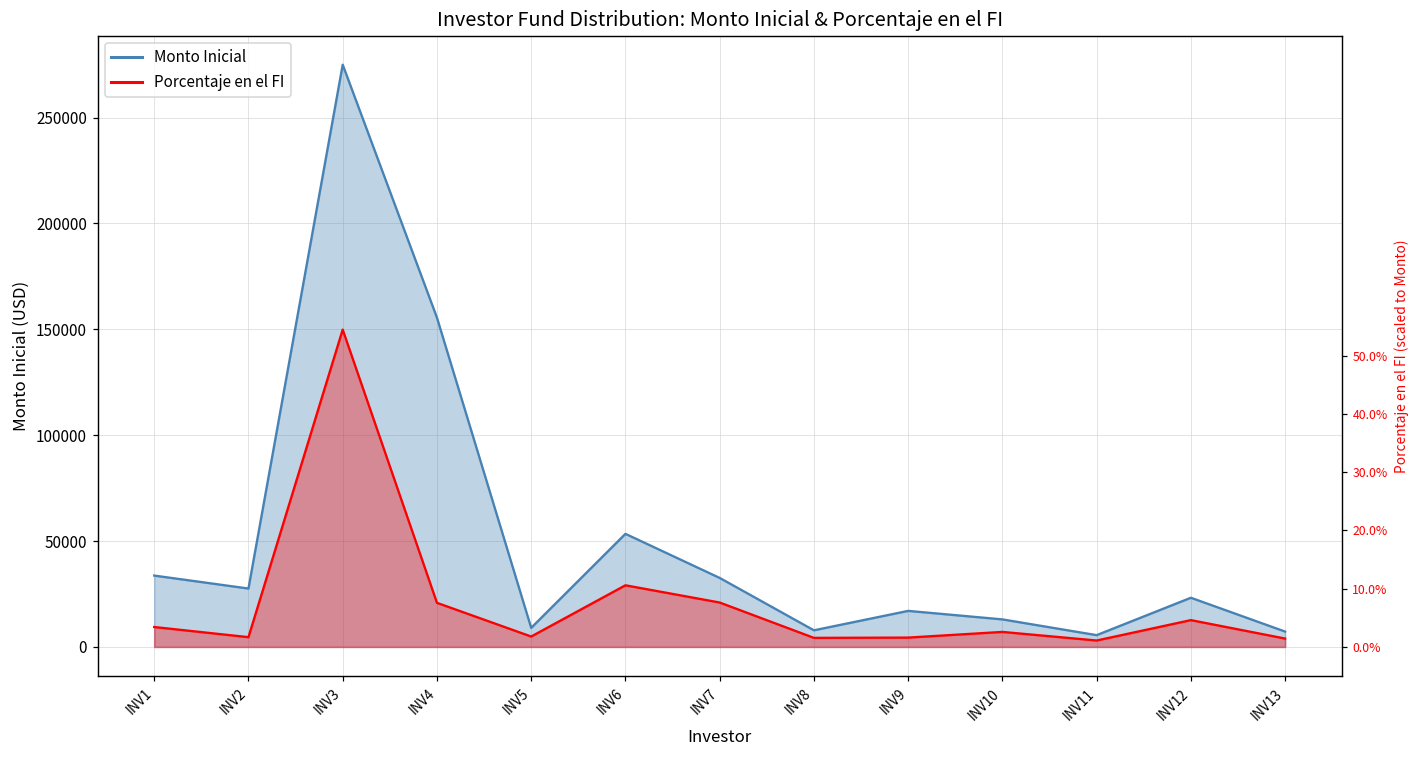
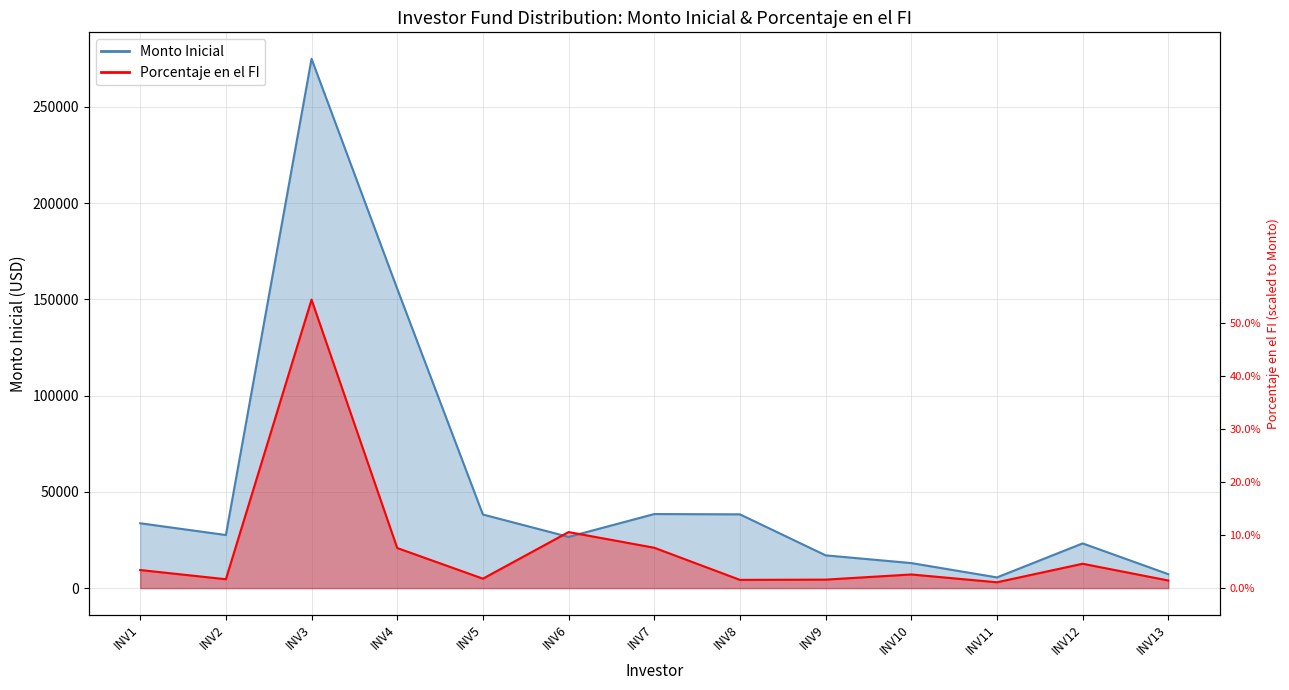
Monto Inicial, INV5: 9000 -> 38000
Monto Inicial, INV6: 53000 -> 27000
Monto Inicial, INV7: 33000 -> 38000
Monto Inicial, INV8: 8000 -> 38000
